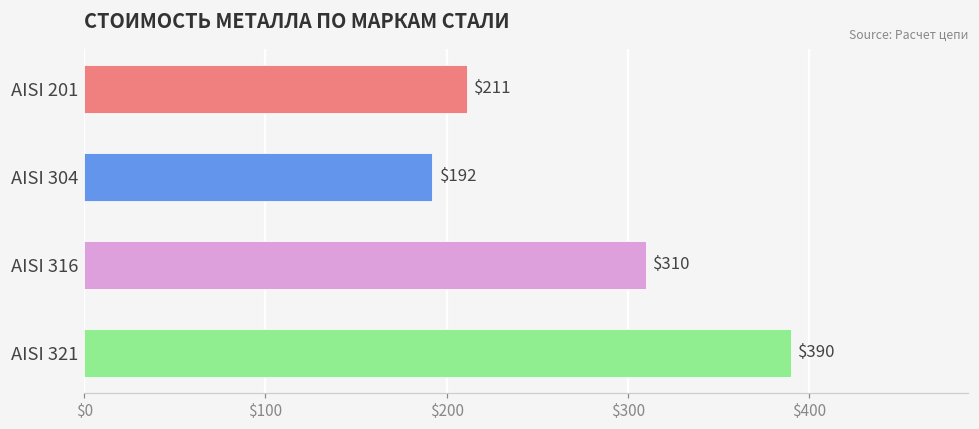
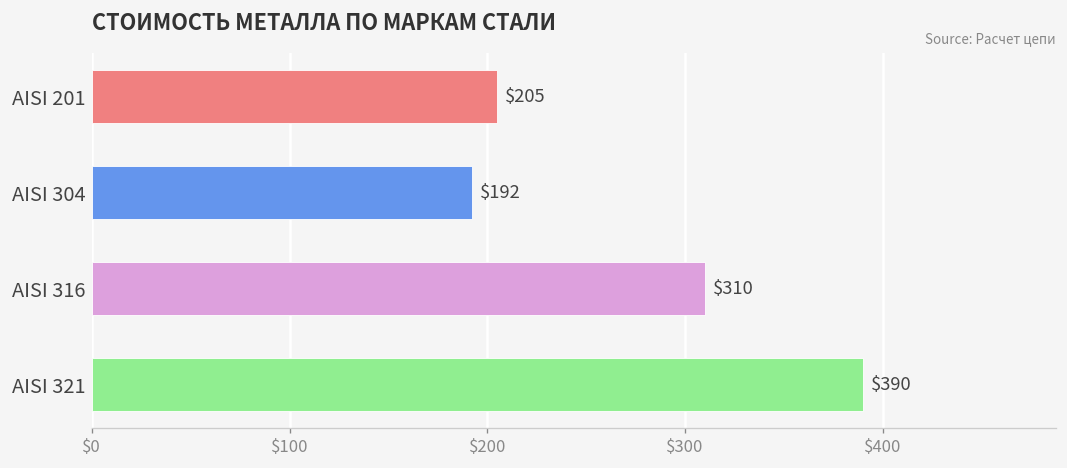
AISI 201: $211 -> $205
